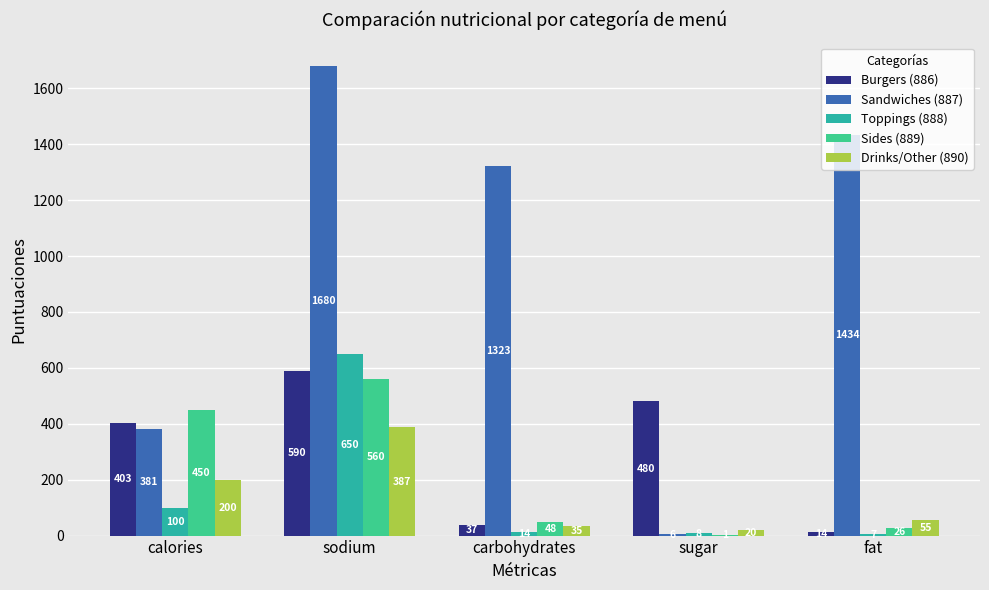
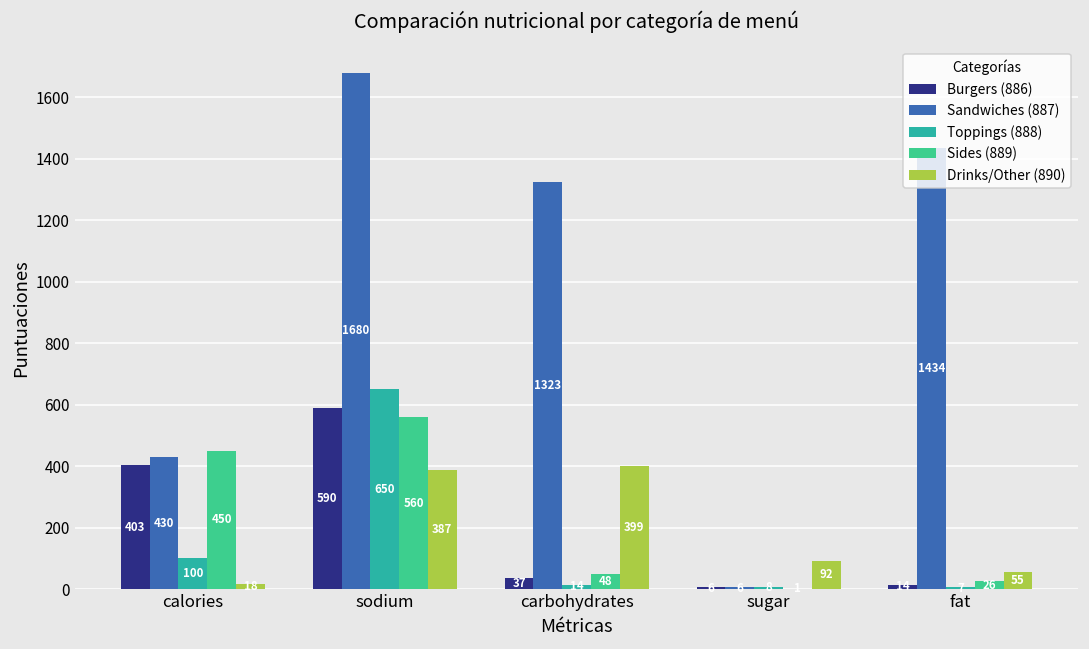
Sandwiches (887), calories: 381 -> 430
Drinks/Other (890), calories: 200 -> 20
Drinks/Other (890), carbohydrates: 35 -> 399
Burgers (886), sugar: 480 -> 10
Drinks/Other (890), sugar: 20 -> 90
